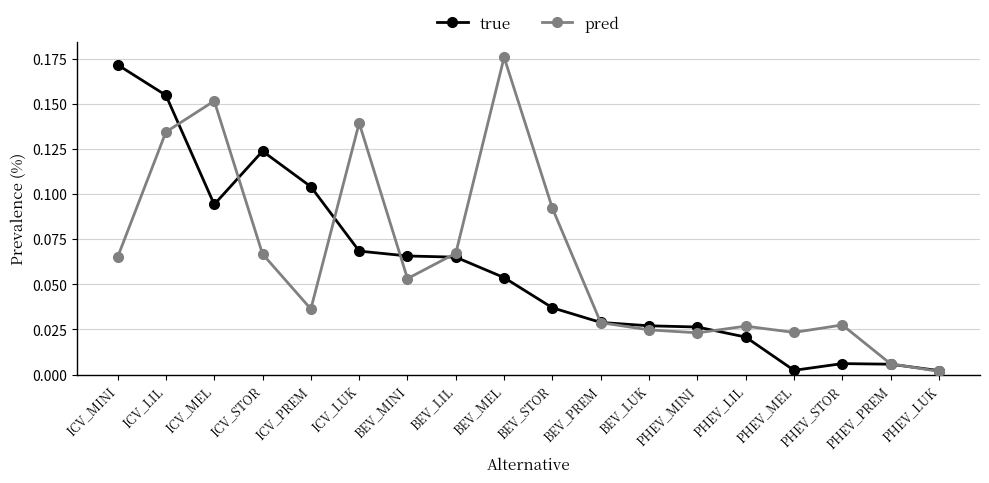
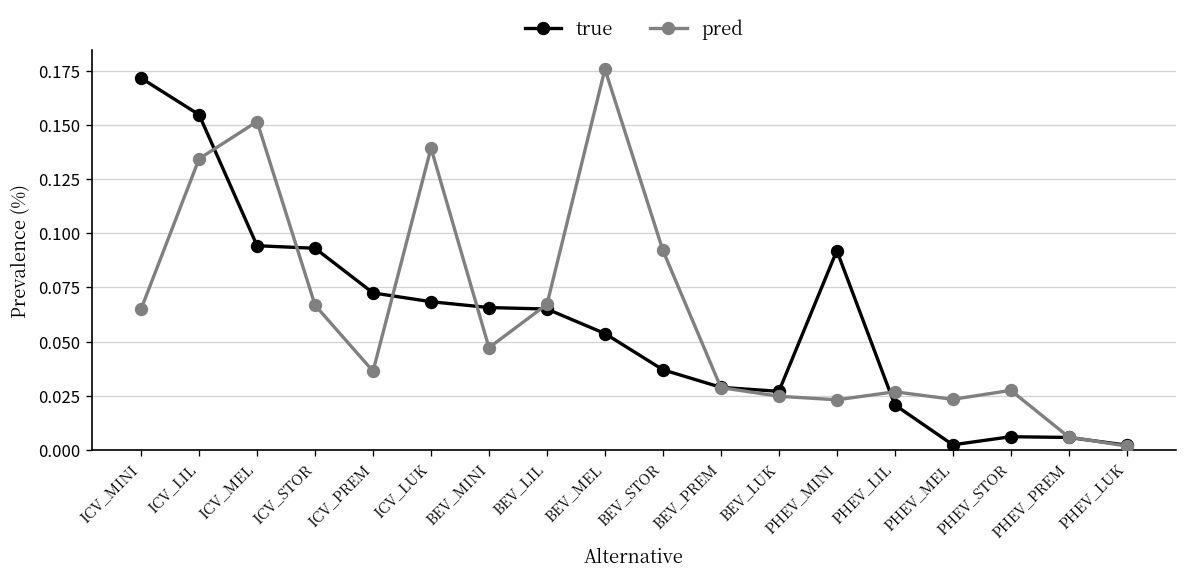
true, ICV_STOR: 0.124 -> 0.093
true, ICV_PREM: 0.104 -> 0.072
pred, BEV_MINI: 0.053 -> 0.047
true, PHEV_MINI: 0.026 -> 0.092
